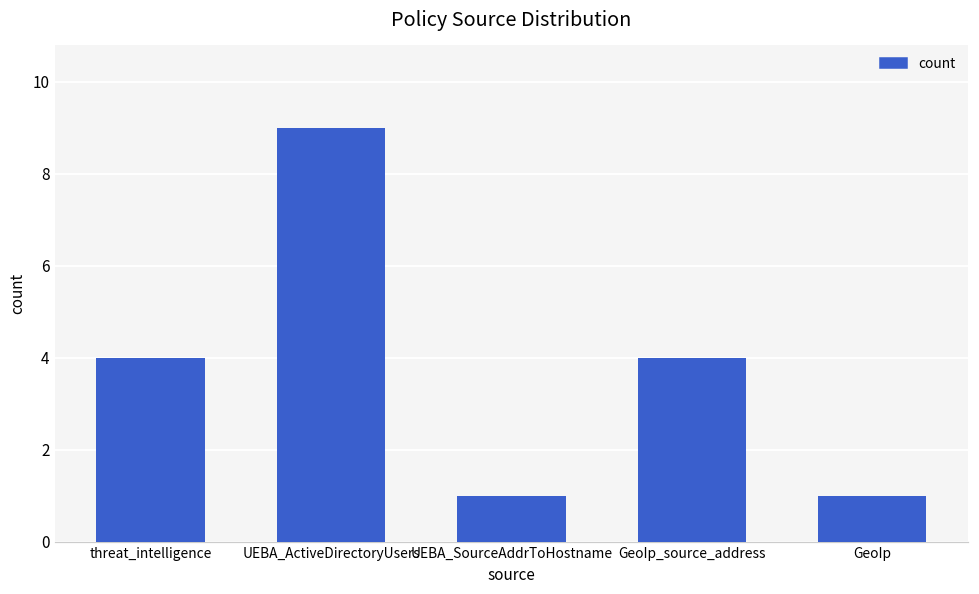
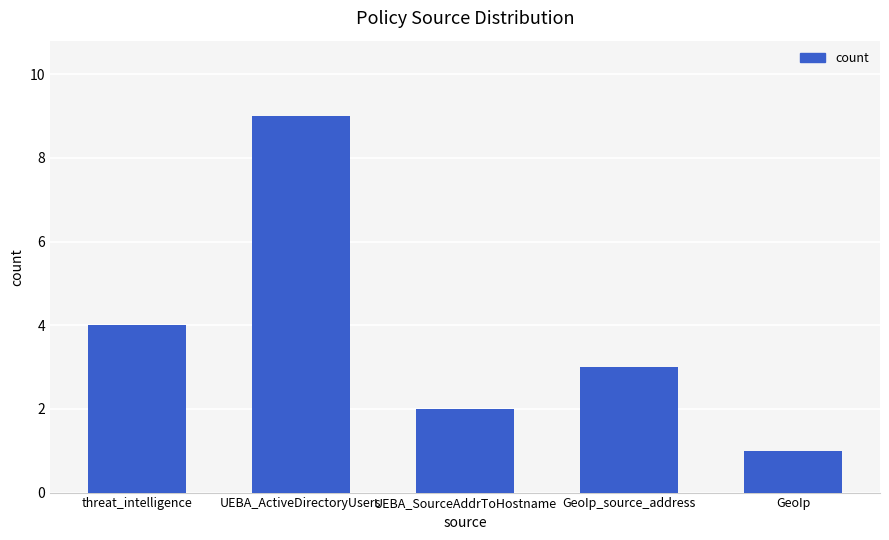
UEBA_SourceAddrToHostname: 1 -> 2
GeoIp_source_address: 4 -> 3
